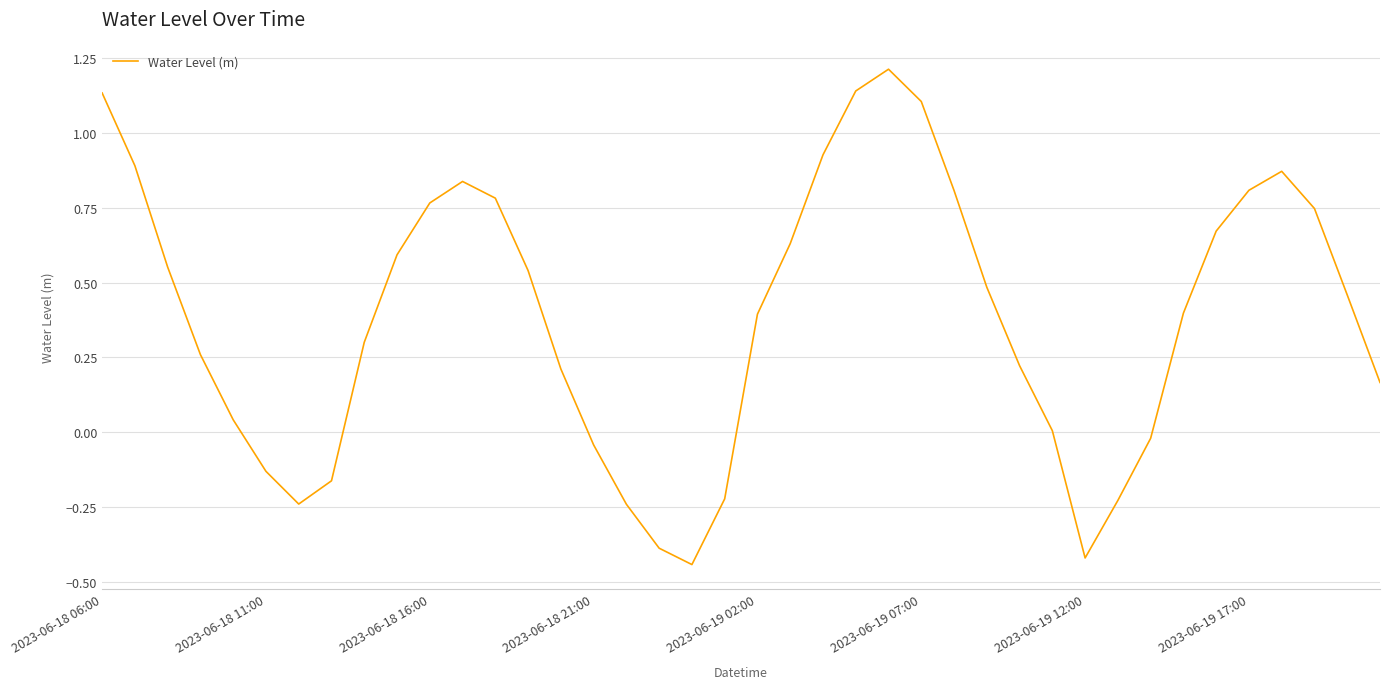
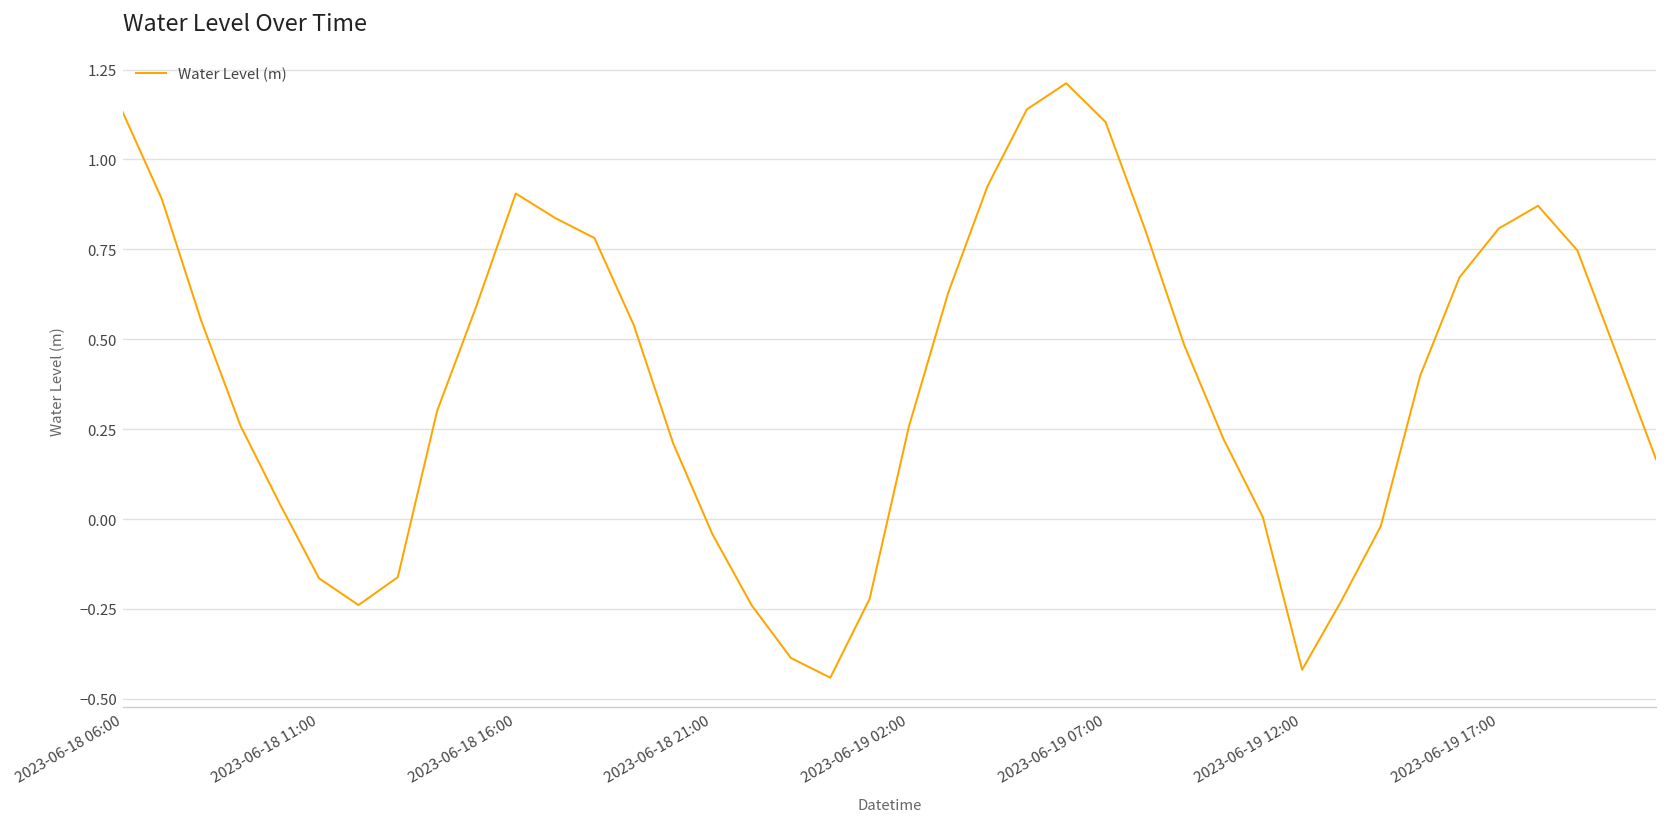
2023-06-18 11:00: -0.13 -> -0.17
2023-06-18 16:00: 0.77 -> 0.91
2023-06-19 02:00: 0.39 -> 0.26
